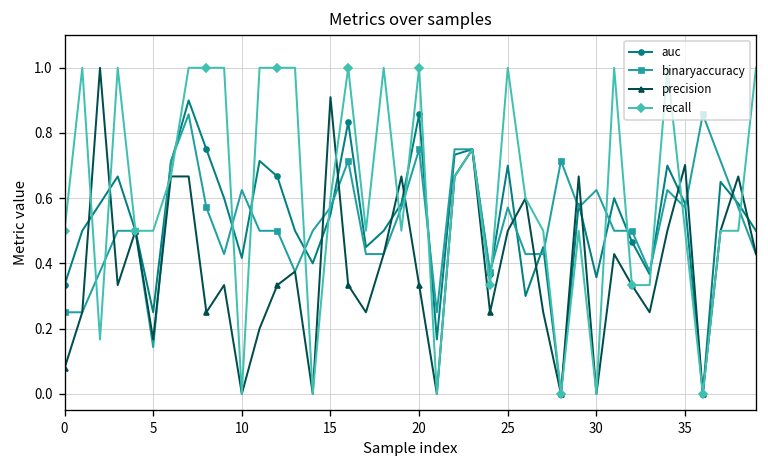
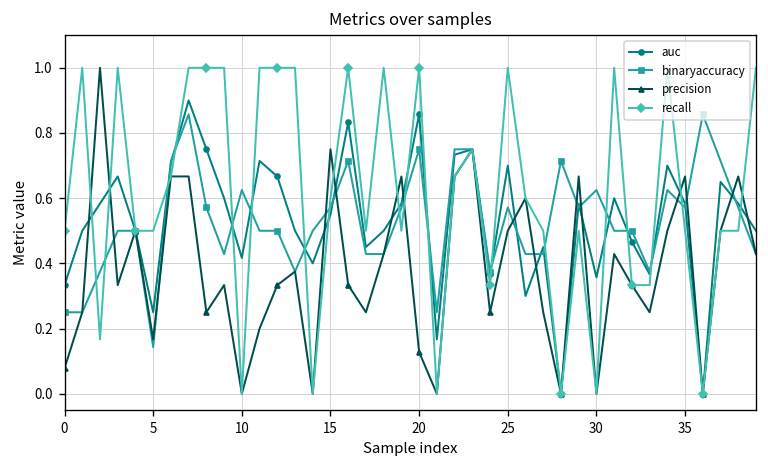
precision, 15: 0.91 -> 0.75
precision, 20: 0.33 -> 0.13
precision, 35: 0.70 -> 0.67
